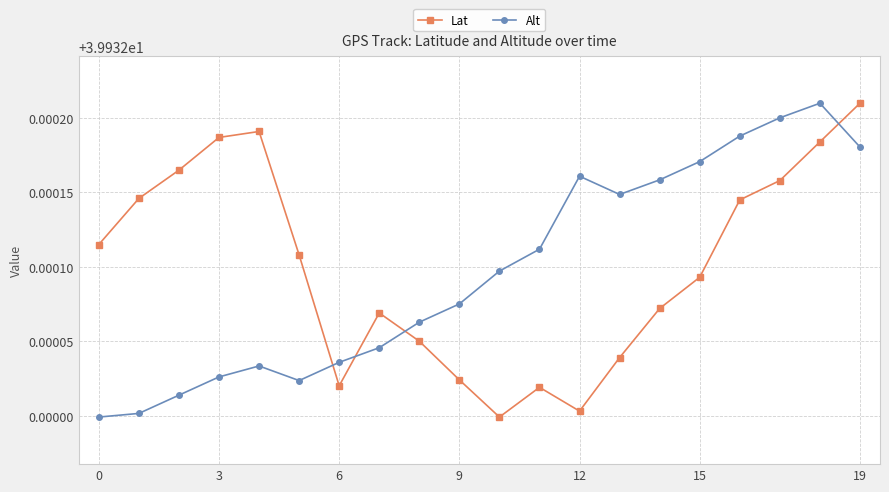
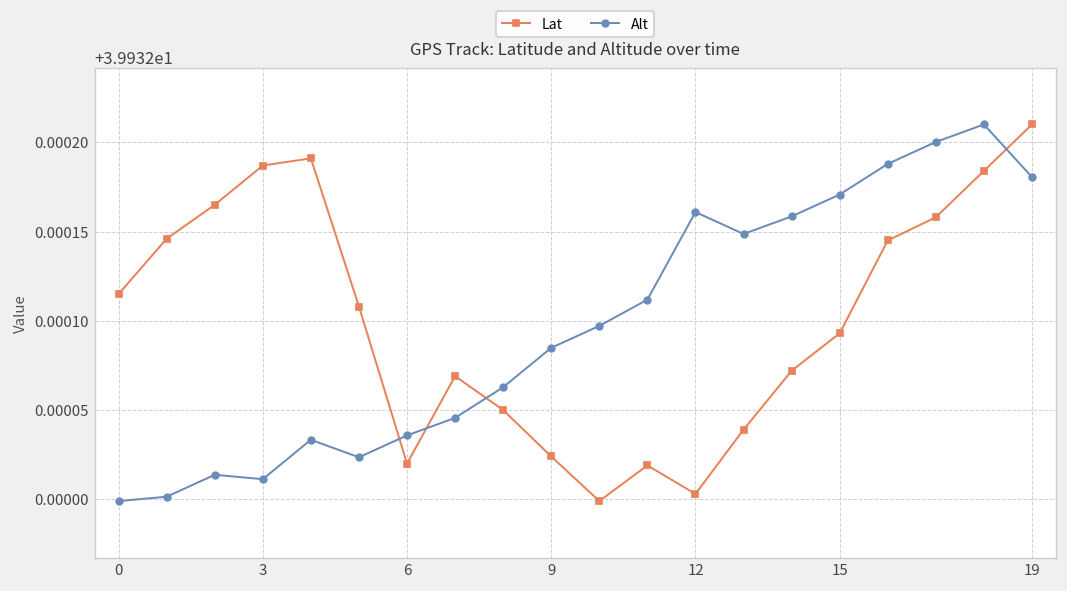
Alt, 3: 39.932026 -> 39.932011
Alt, 9: 39.932075 -> 39.932085
